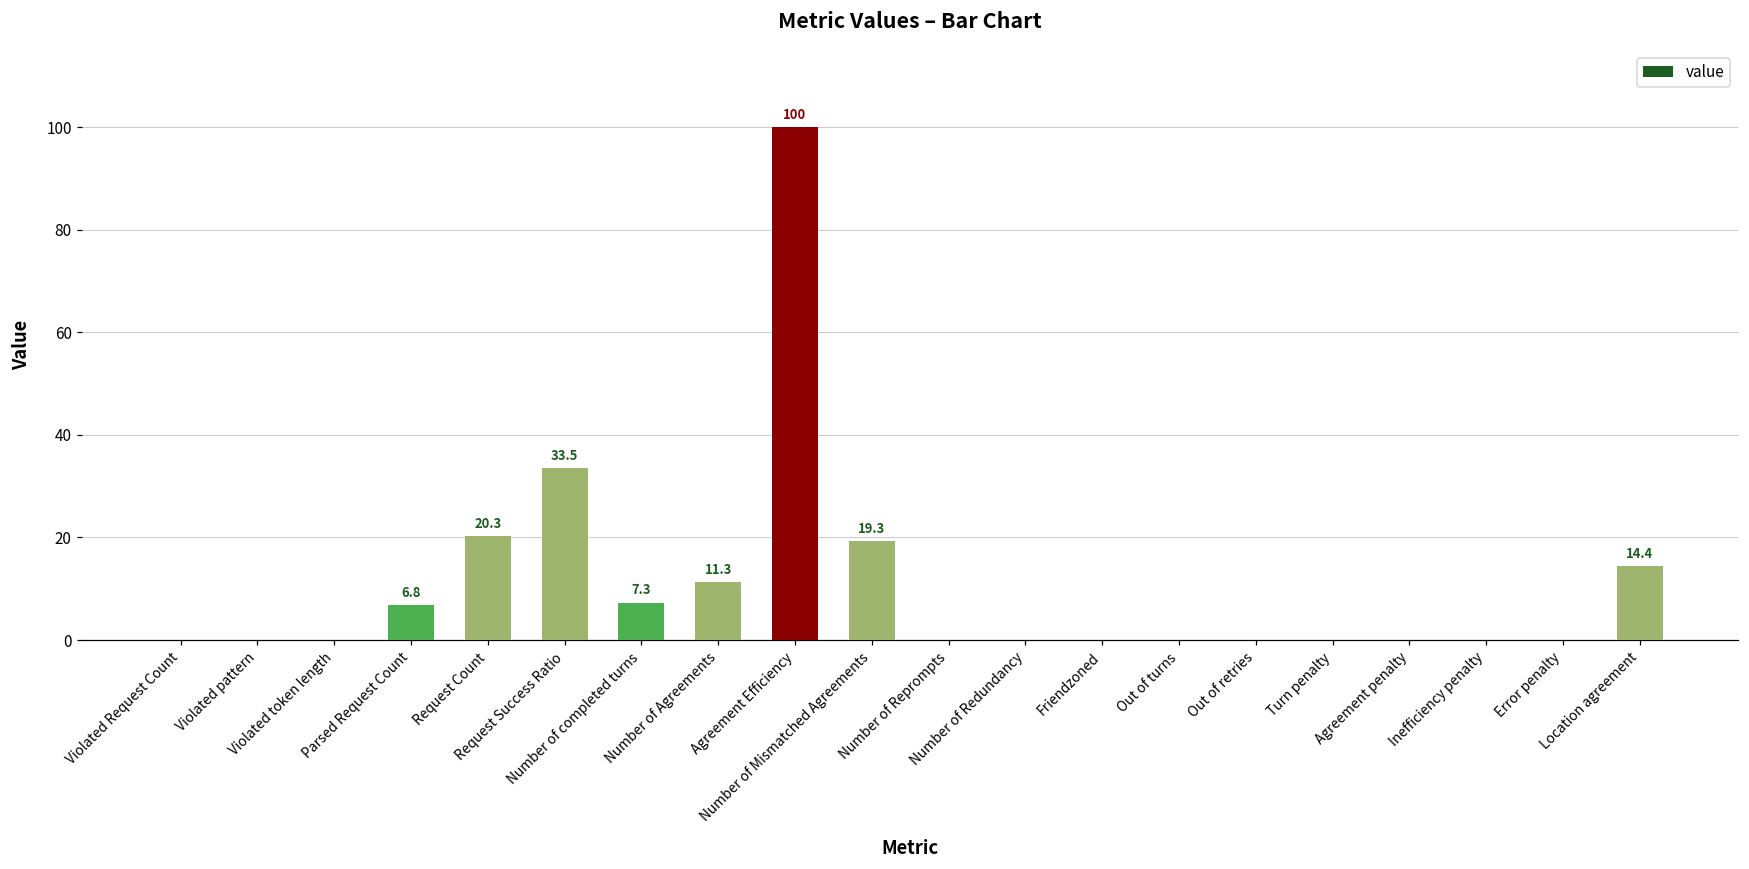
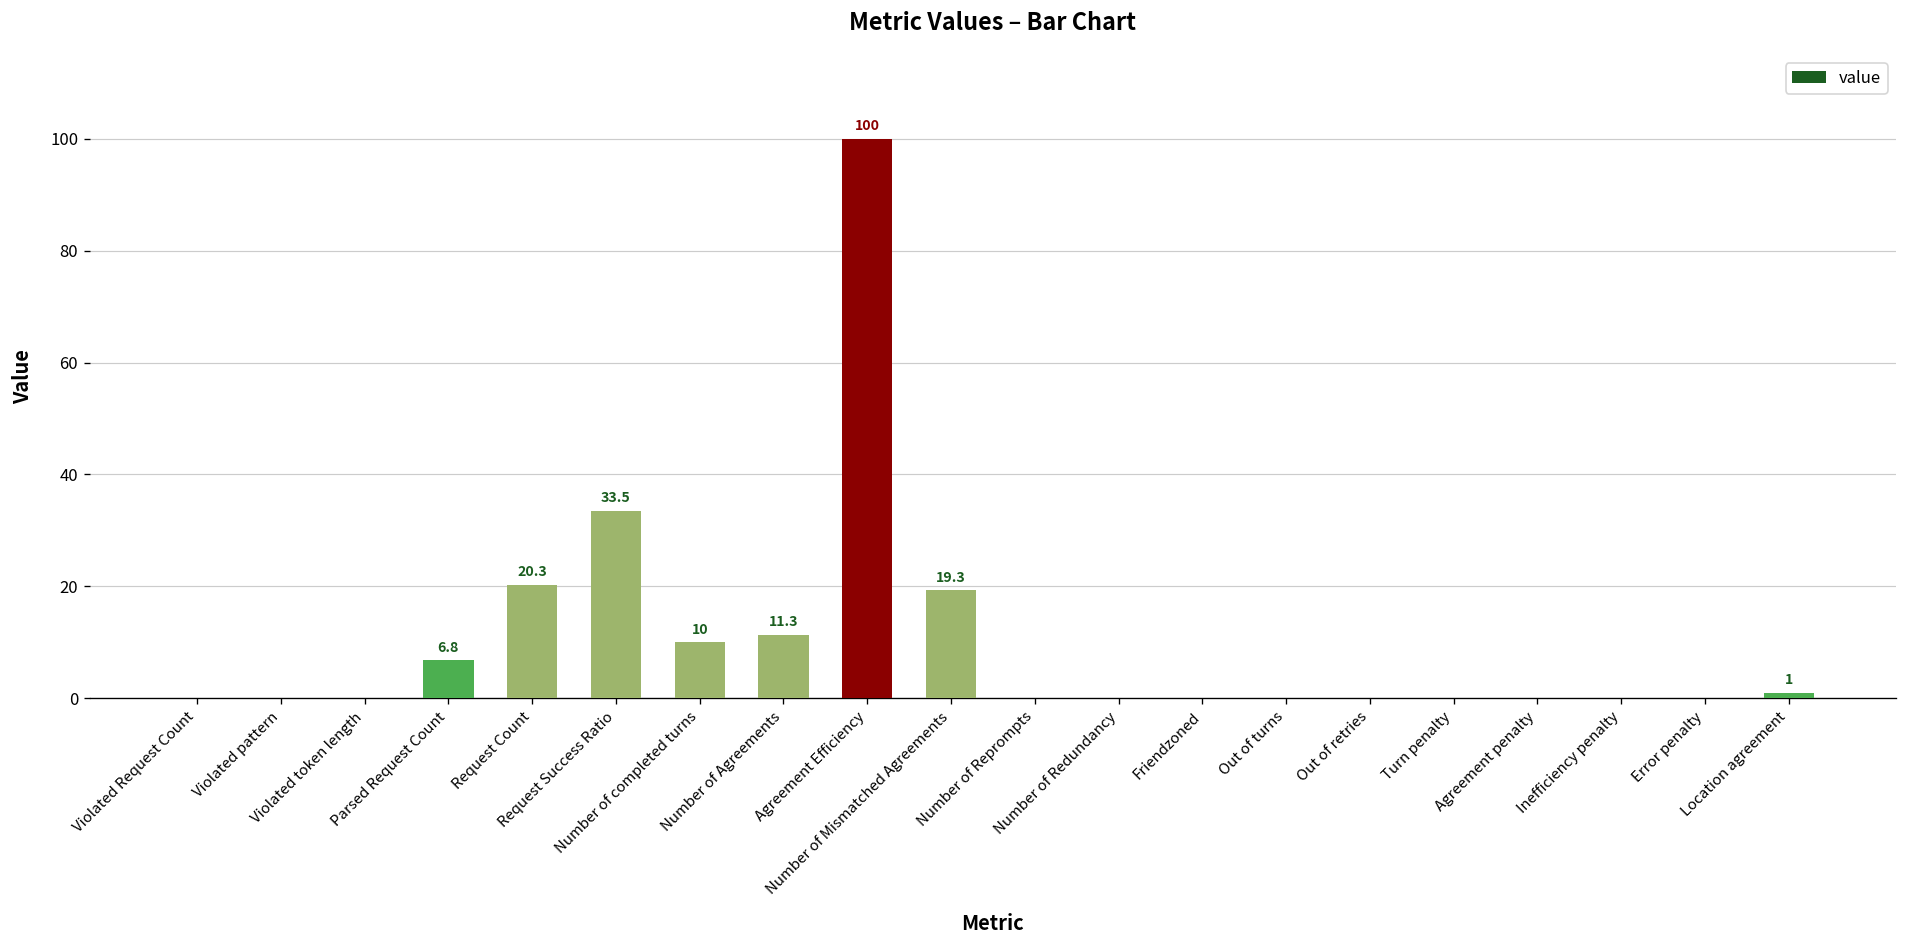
Number of completed turns: 7.3 -> 10
Location agreement: 14.4 -> 1
